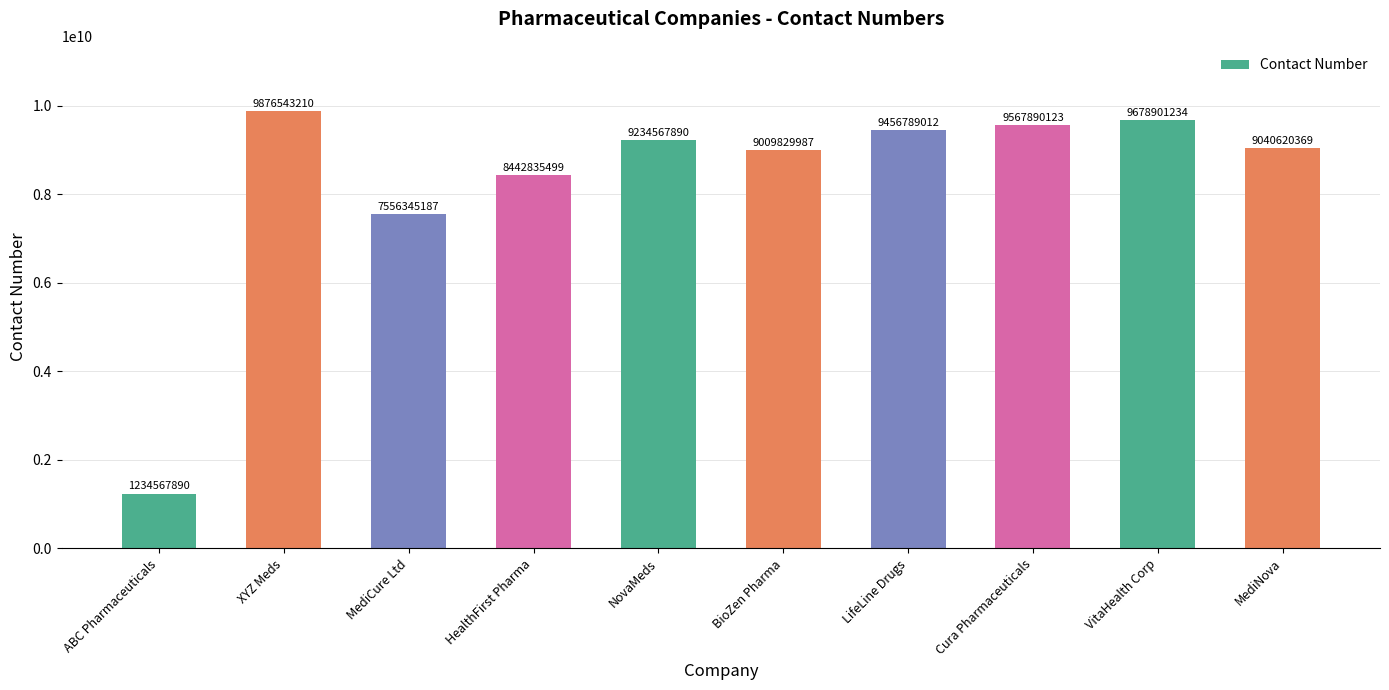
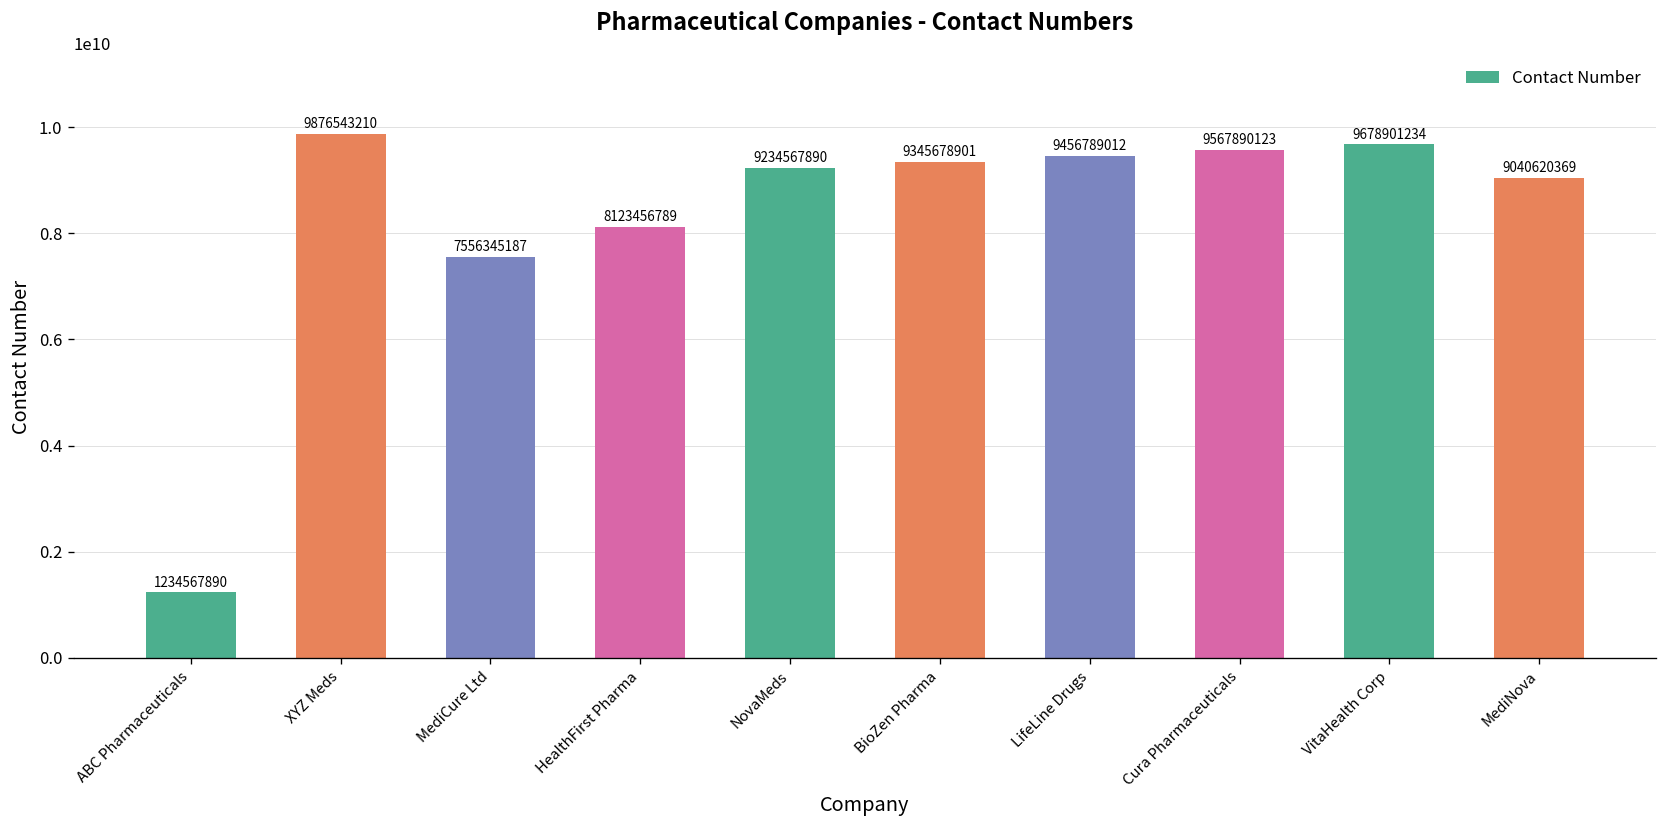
HealthFirst Pharma: 8442835499 -> 8123456789
BioZen Pharma: 9009829987 -> 9345678901
